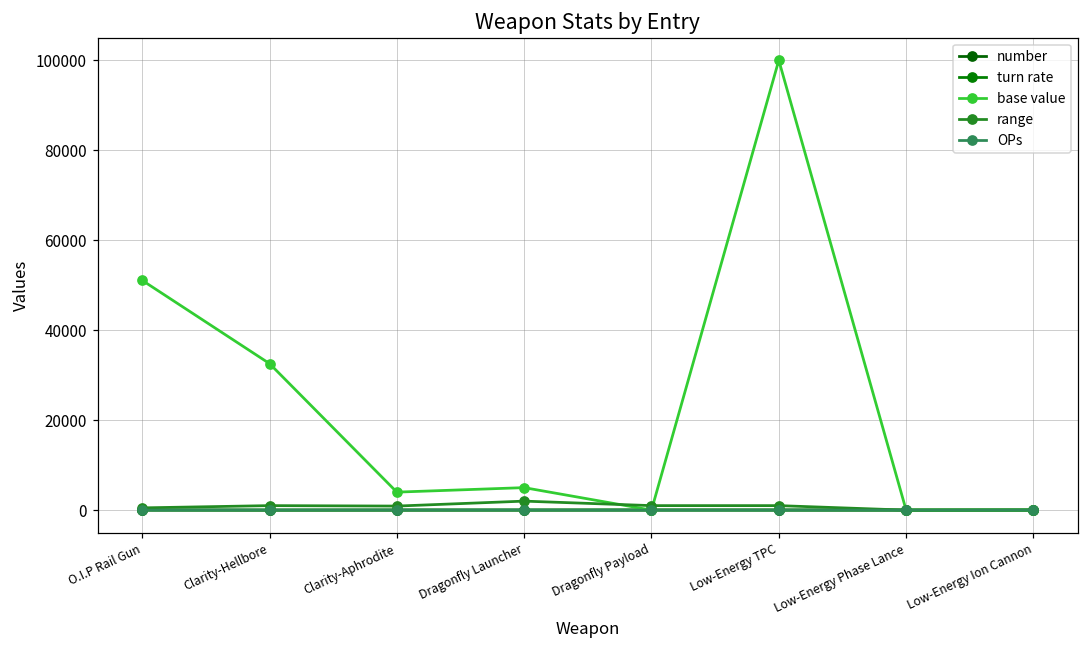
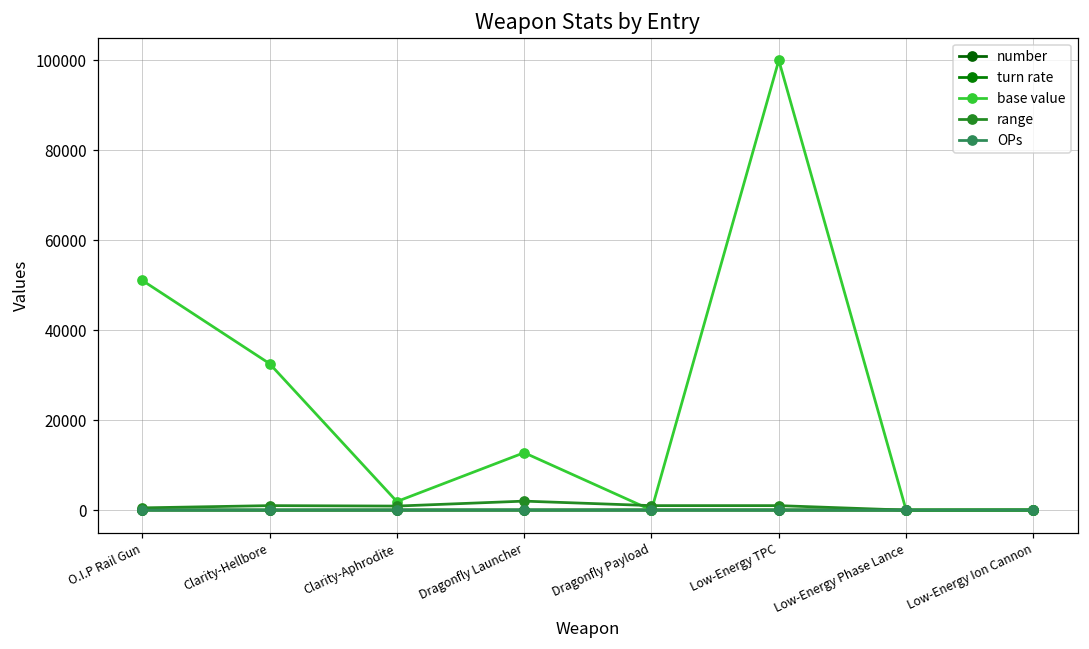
base value, Clarity-Aphrodite: 4000 -> 2000
base value, Dragonfly Launcher: 5000 -> 13000
